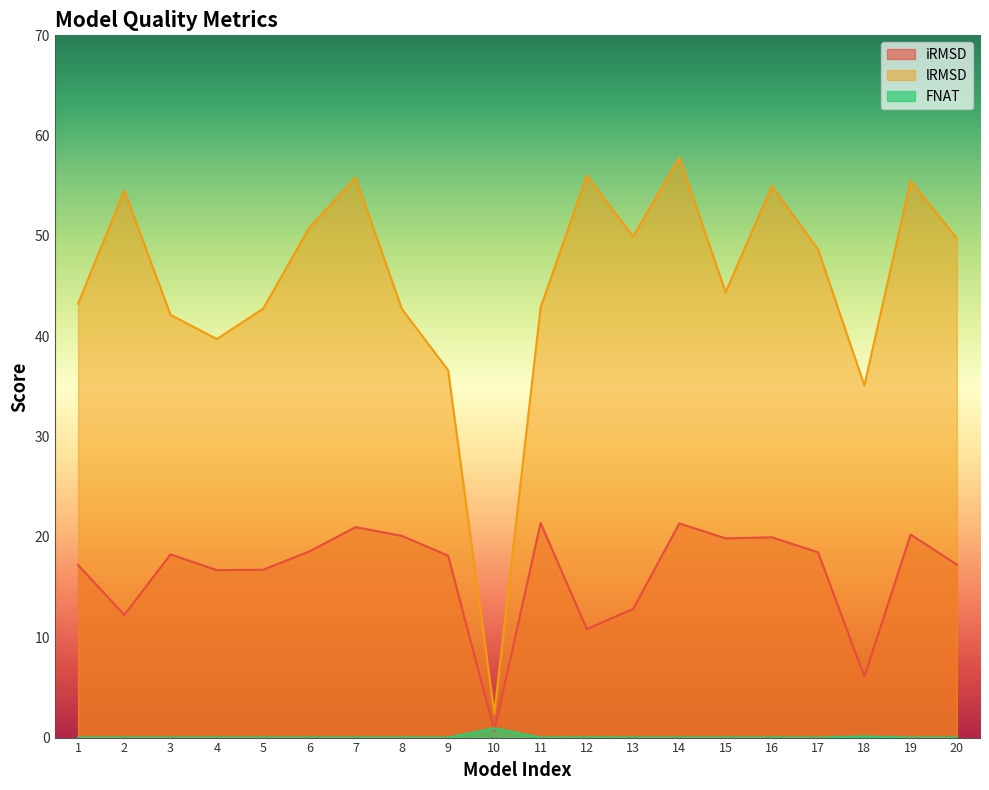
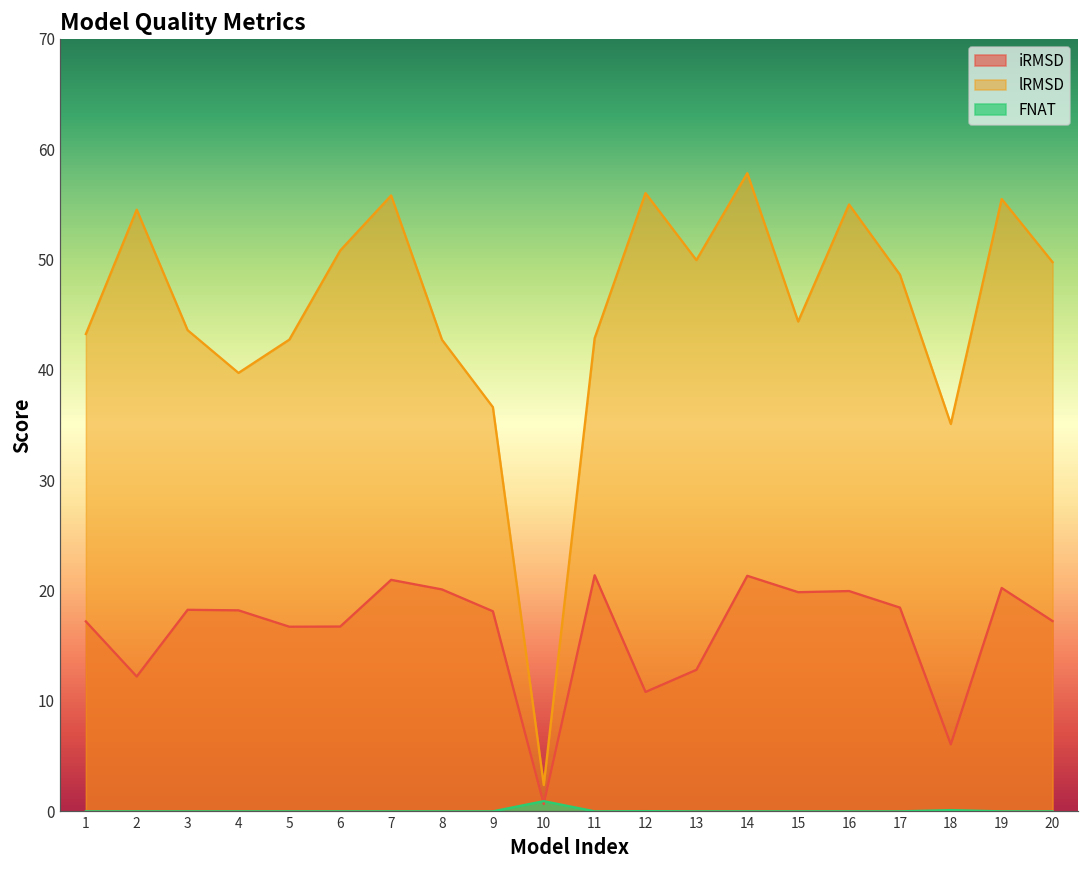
lRMSD, 3: 42.1 -> 43.6
iRMSD, 4: 16.7 -> 18.2
iRMSD, 6: 18.6 -> 16.7
